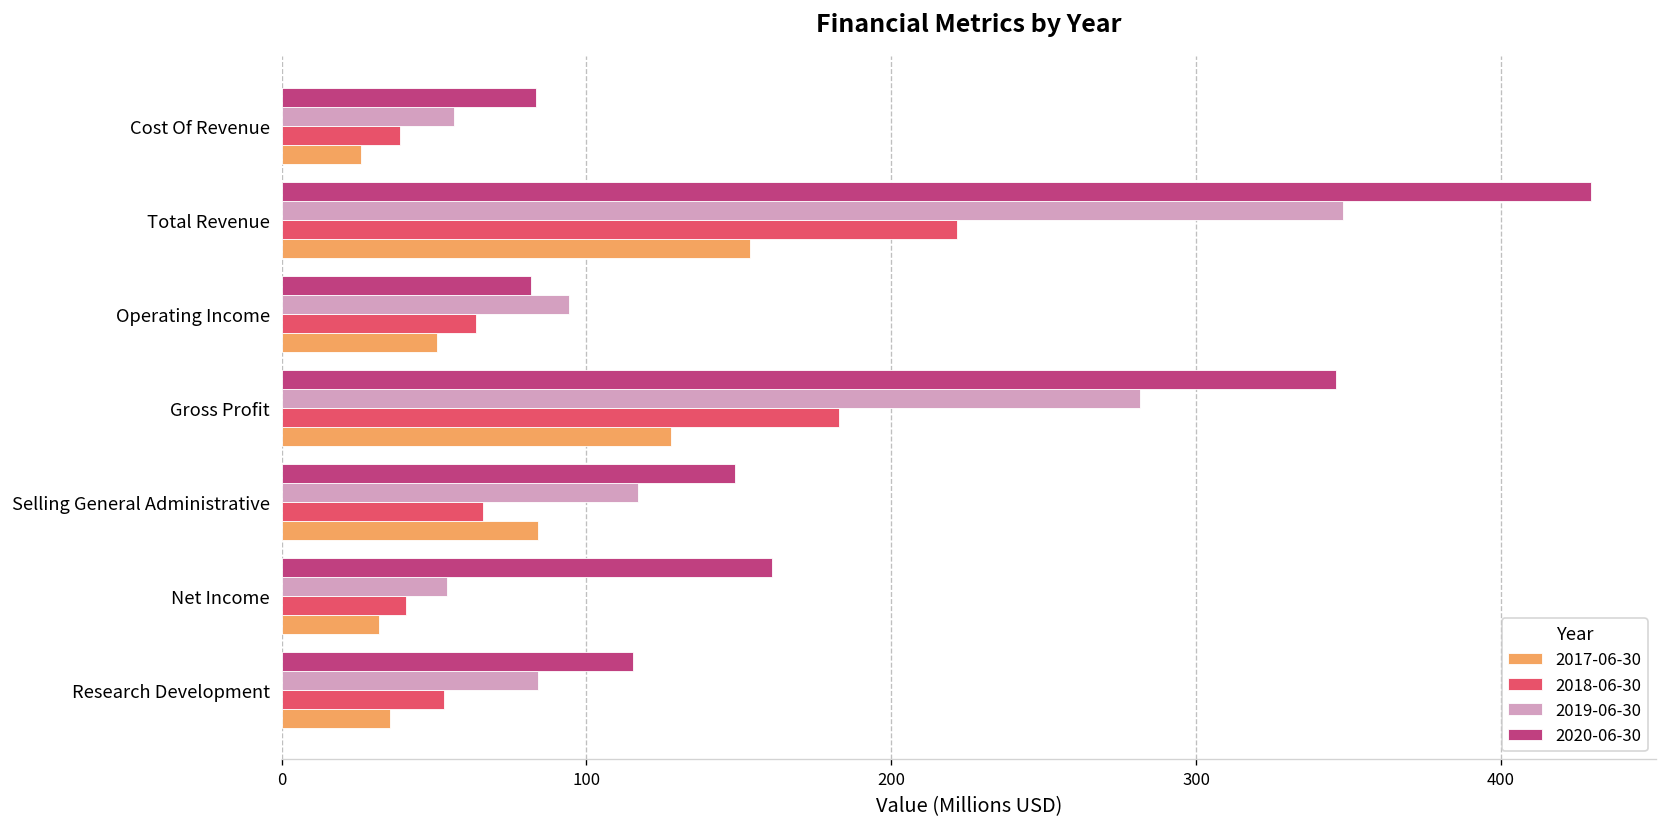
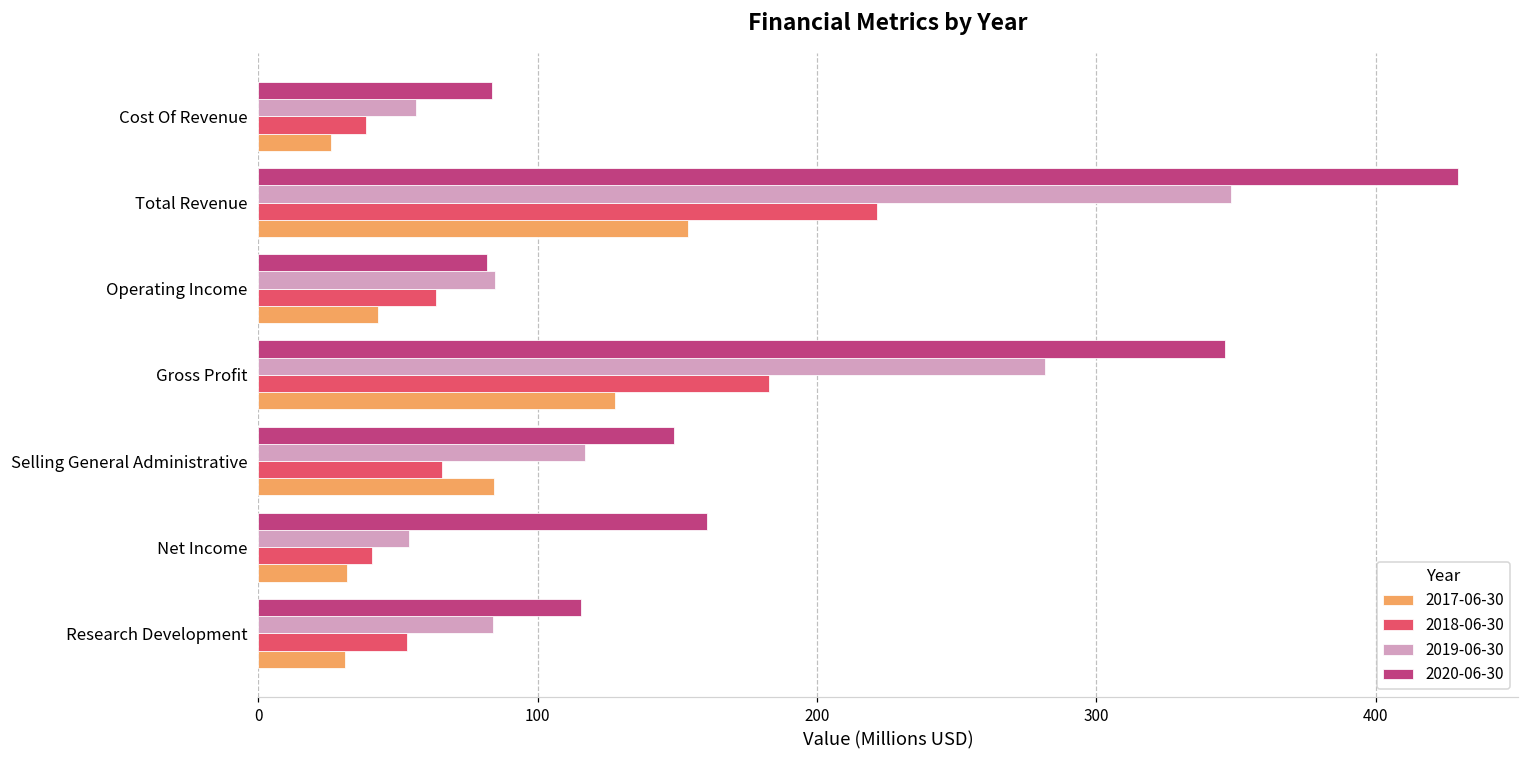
2019-06-30, Operating Income: 94 -> 85
2017-06-30, Operating Income: 51 -> 43
2017-06-30, Research Development: 36 -> 31
